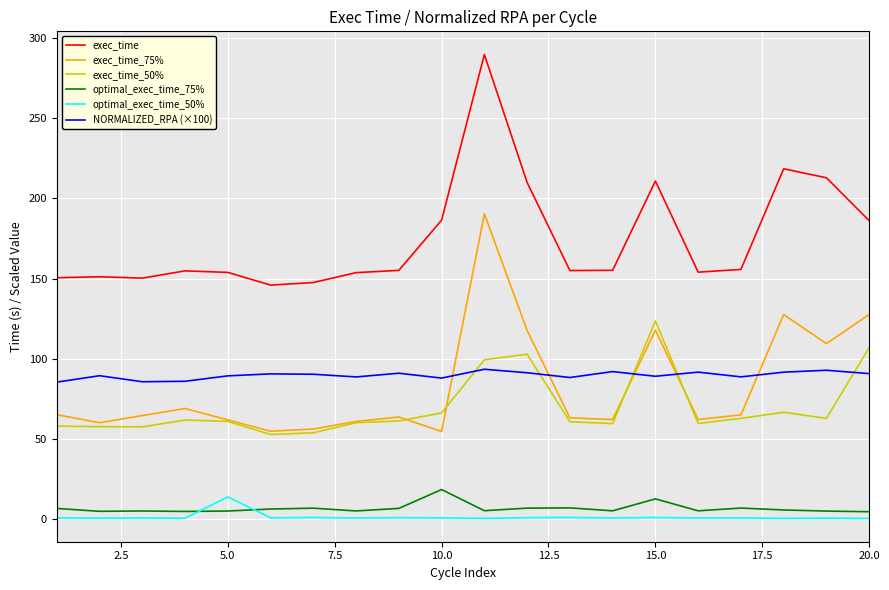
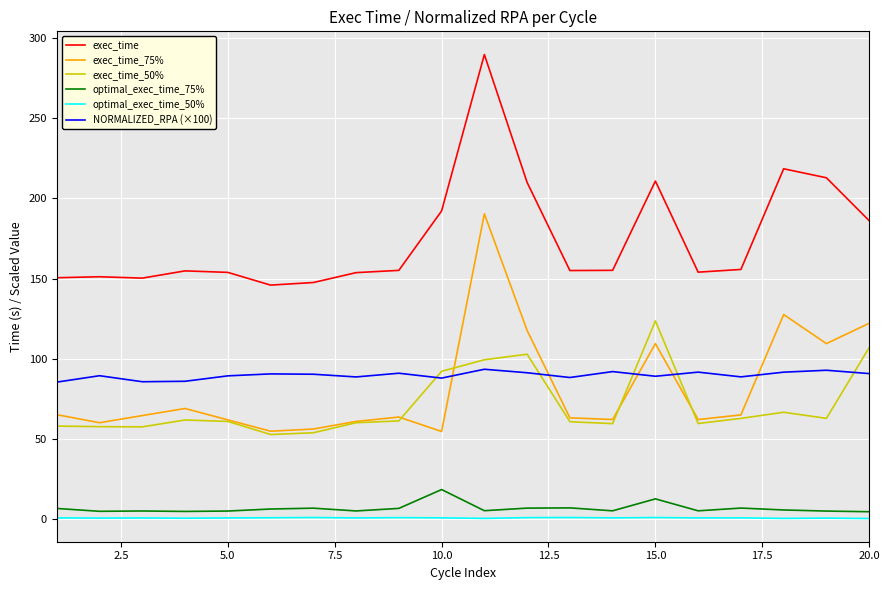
optimal_exec_time_50%, 5.0: 14 -> 1
exec_time, 10.0: 186 -> 192
exec_time_50%, 10.0: 66 -> 92
exec_time_75%, 15.0: 118 -> 109
exec_time_75%, 20.0: 128 -> 122
